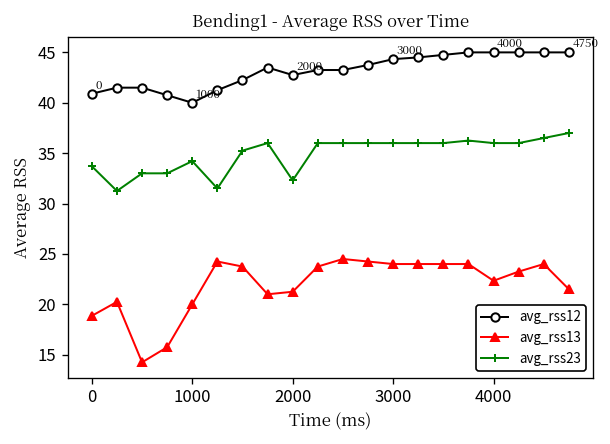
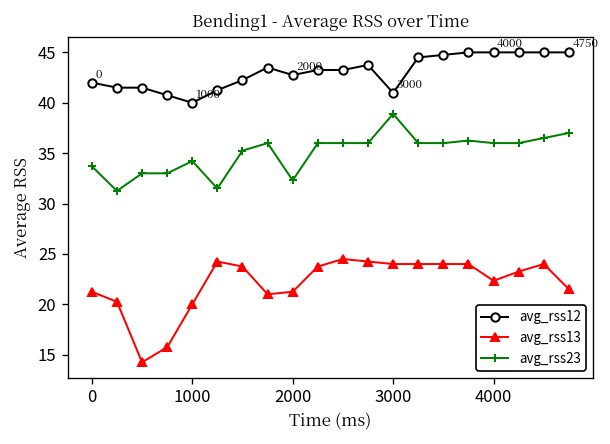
avg_rss12, 0: 41 -> 42
avg_rss13, 0: 19 -> 21
avg_rss12, 3000: 44 -> 41
avg_rss23, 3000: 36 -> 39
